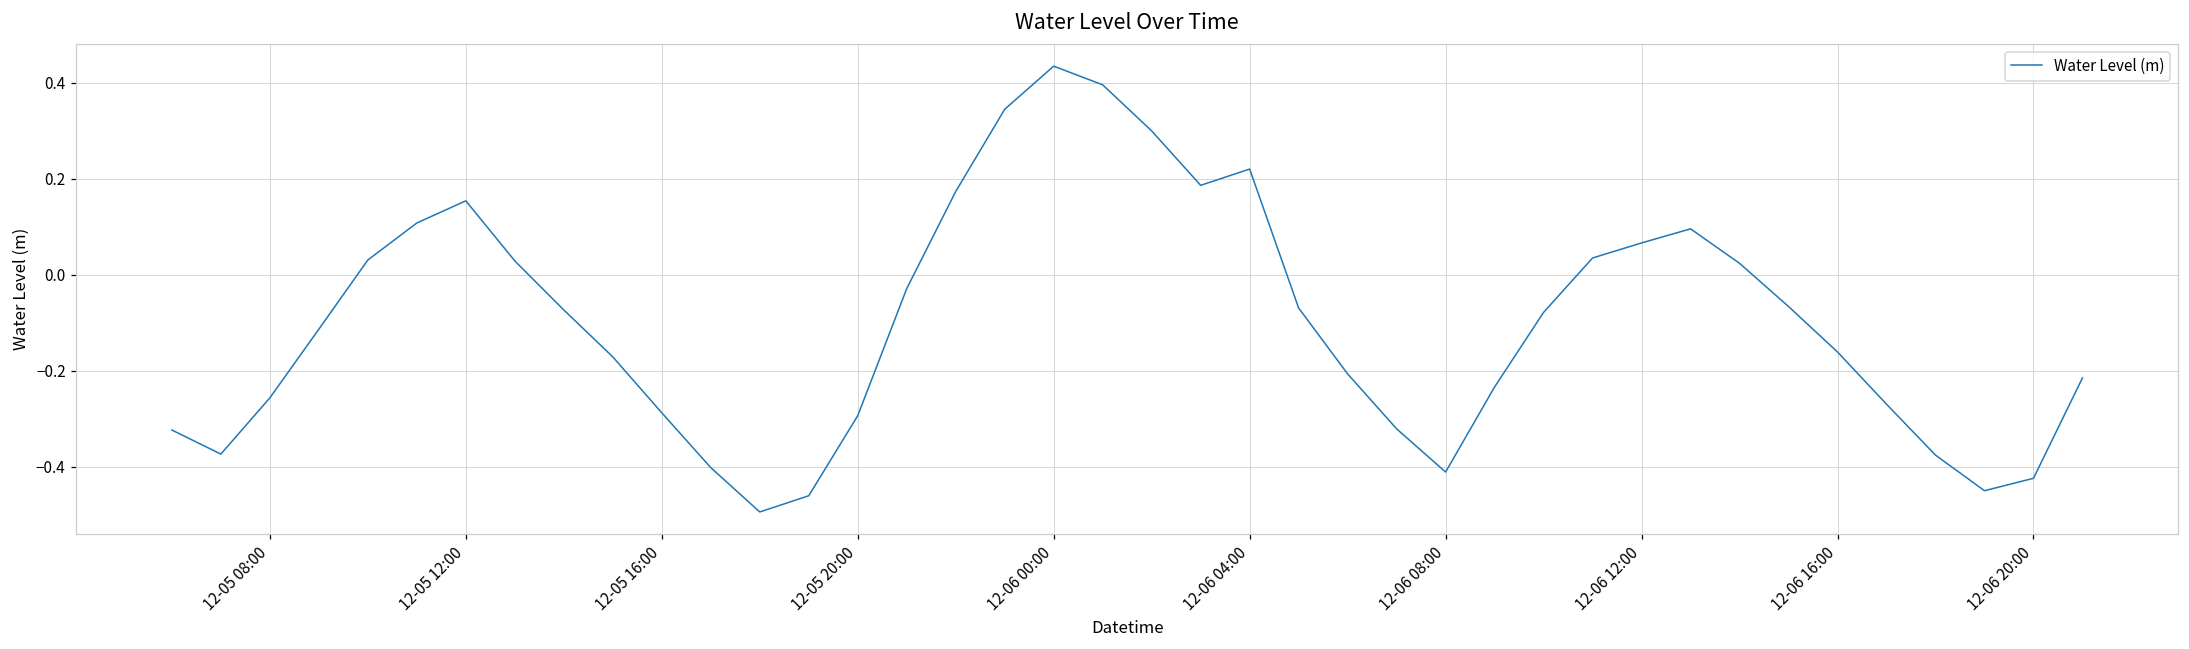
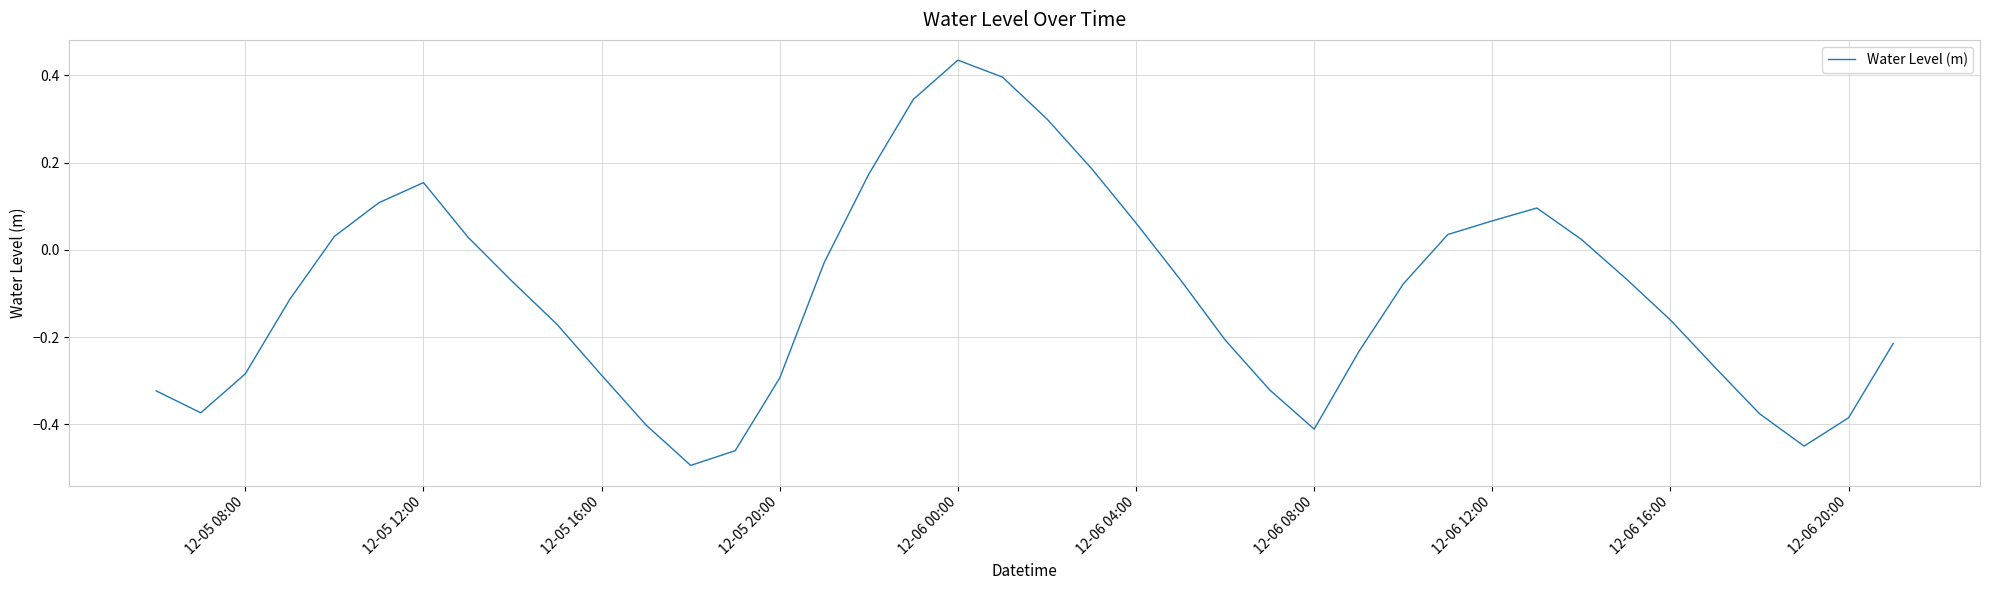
12-05 08:00: -0.26 -> -0.28
12-06 04:00: 0.22 -> 0.06
12-06 20:00: -0.42 -> -0.39
